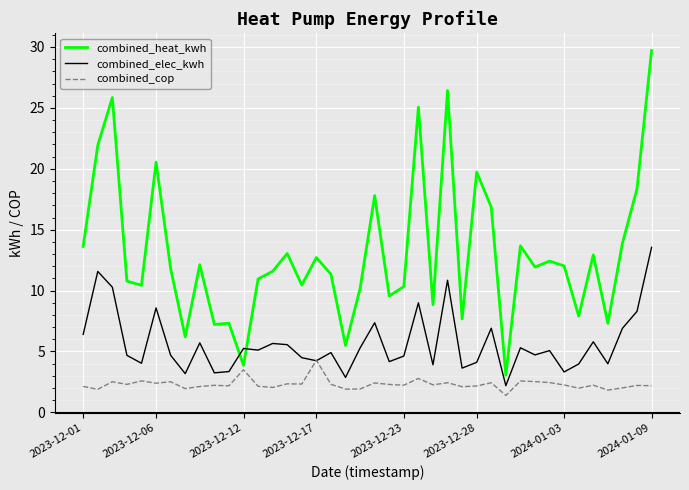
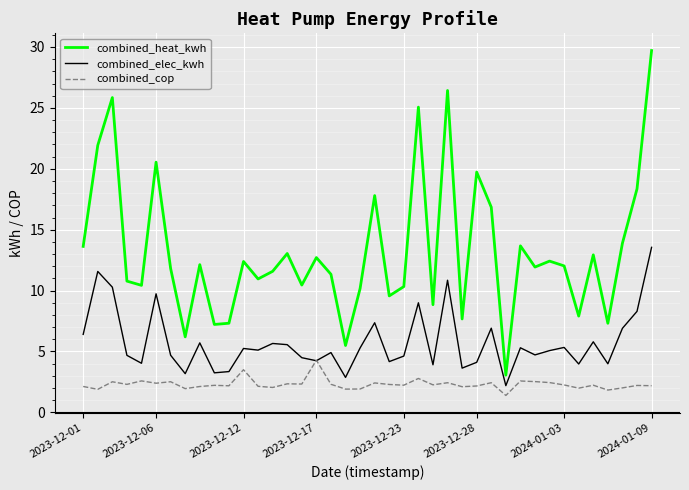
combined_elec_kwh, 2023-12-06: 8.6 -> 9.7
combined_heat_kwh, 2023-12-12: 3.9 -> 12.4
combined_elec_kwh, 2024-01-03: 3.3 -> 5.3
